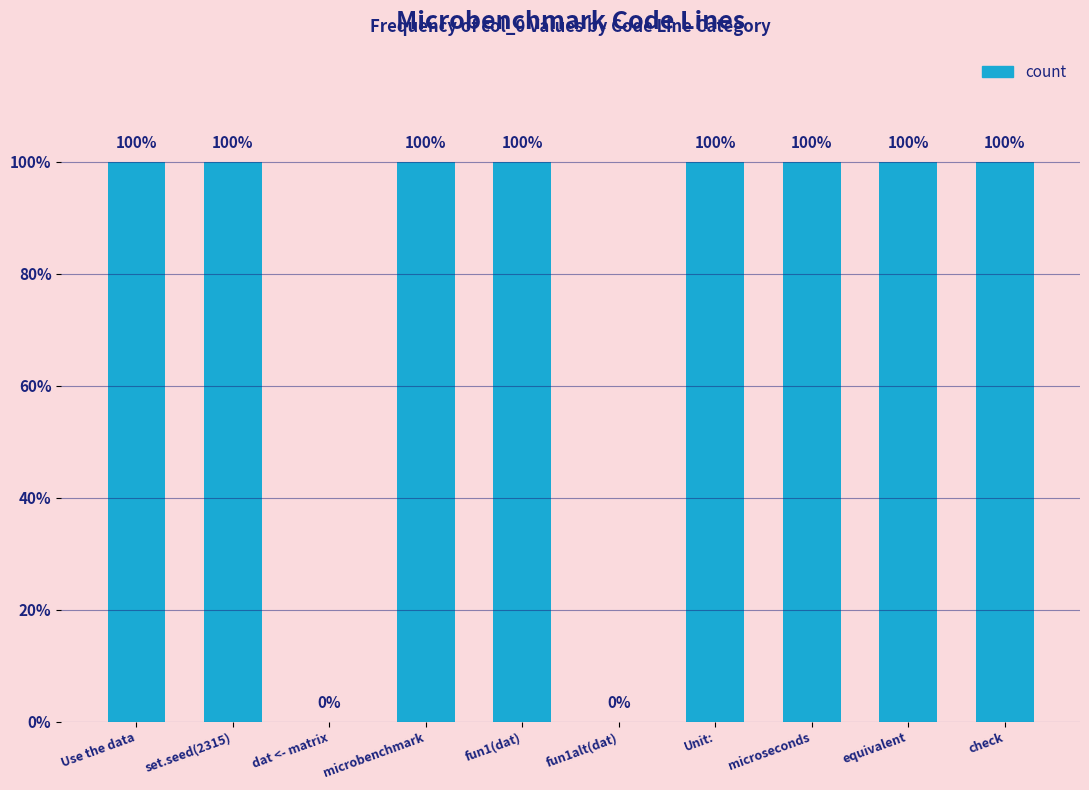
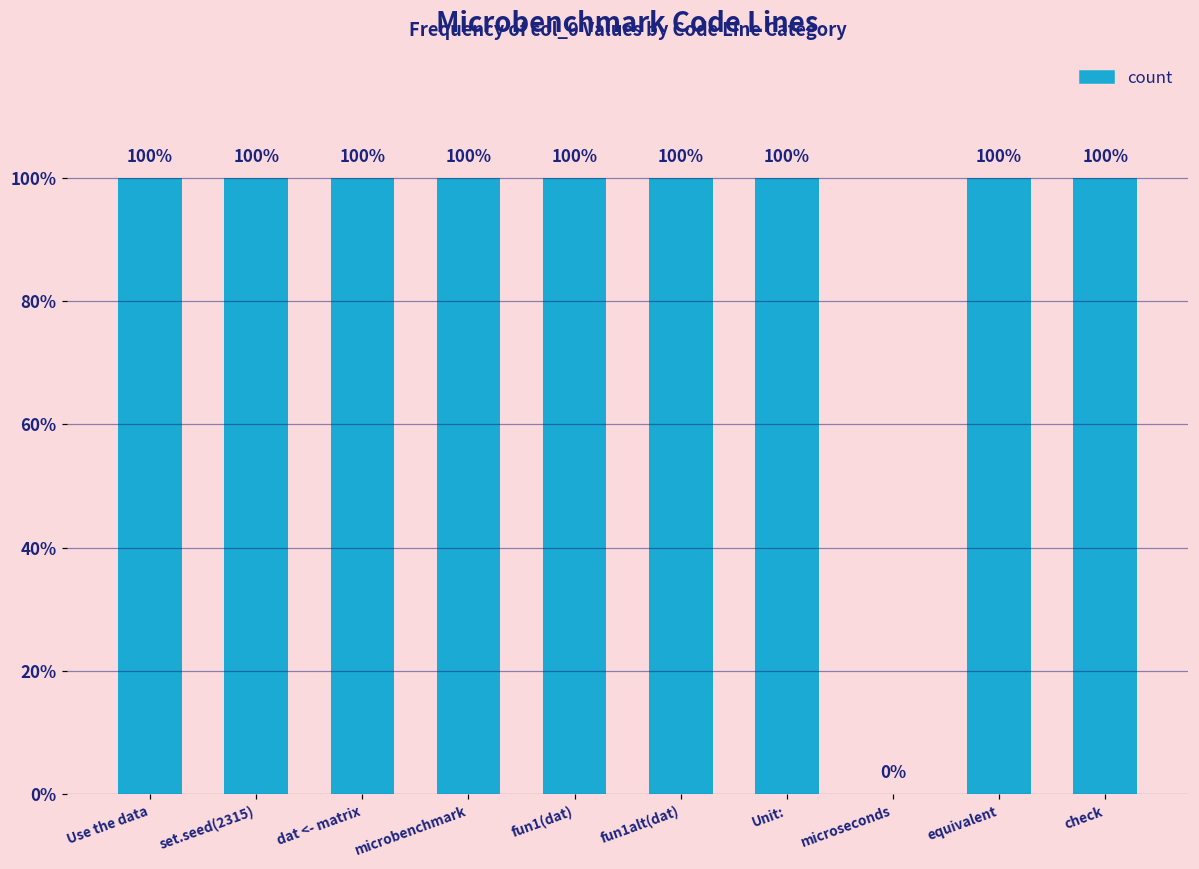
dat <- matrix: 0% -> 100%
fun1alt(dat): 0% -> 100%
microseconds: 100% -> 0%
